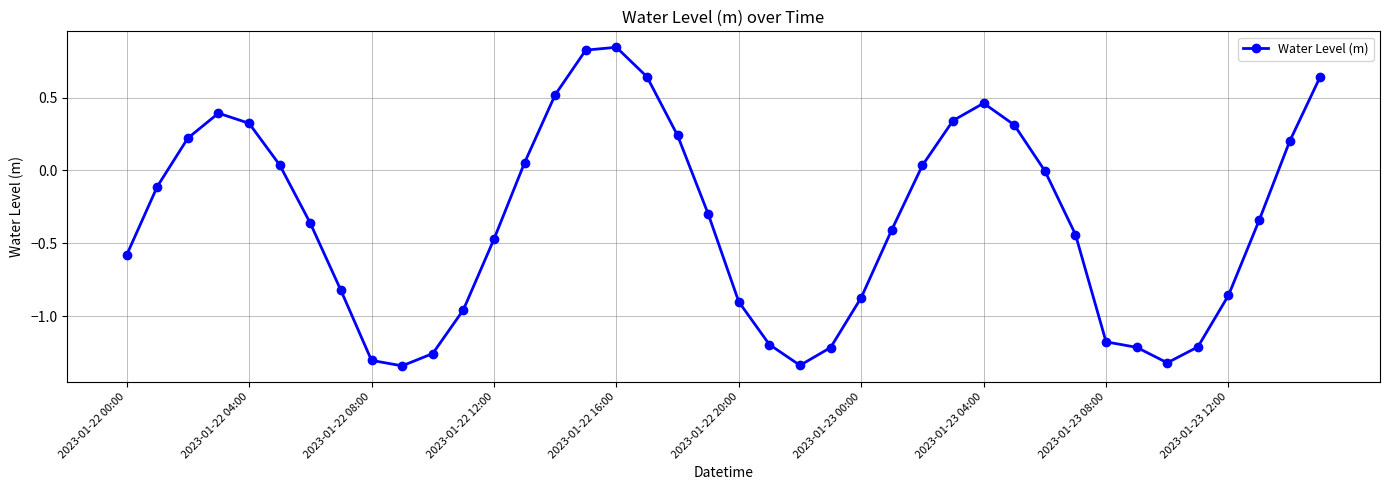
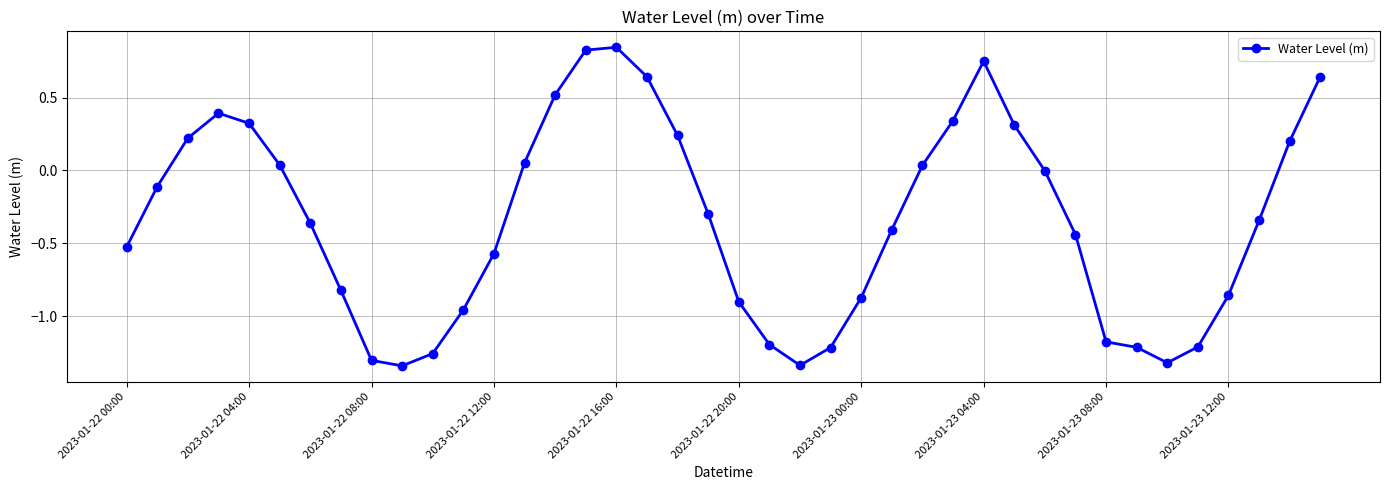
2023-01-22 00:00: -0.58 -> -0.52
2023-01-22 12:00: -0.47 -> -0.57
2023-01-23 04:00: 0.46 -> 0.75
